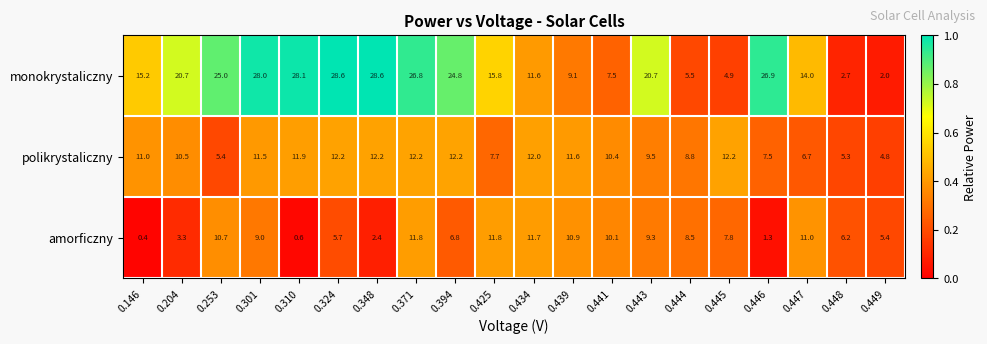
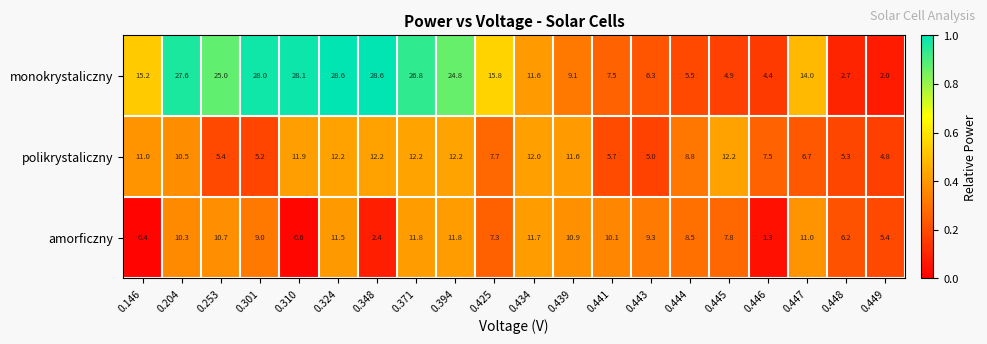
monokrystaliczny, 0.204: 20.7 -> 27.6
monokrystaliczny, 0.443: 20.7 -> 6.3
monokrystaliczny, 0.446: 26.9 -> 4.4
polikrystaliczny, 0.301: 11.5 -> 5.2
polikrystaliczny, 0.441: 10.4 -> 5.7
polikrystaliczny, 0.443: 9.5 -> 5.0
amorficzny, 0.204: 3.3 -> 10.3
amorficzny, 0.324: 5.7 -> 11.5
amorficzny, 0.394: 6.8 -> 11.8
amorficzny, 0.425: 11.8 -> 7.3
